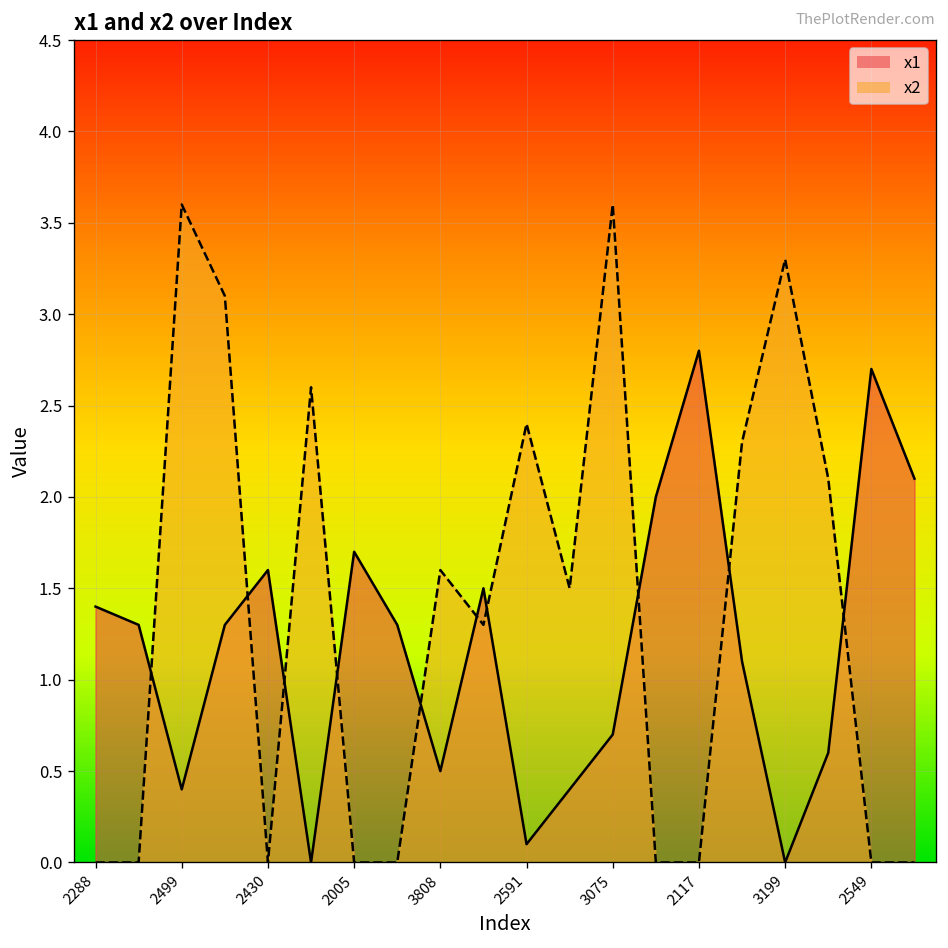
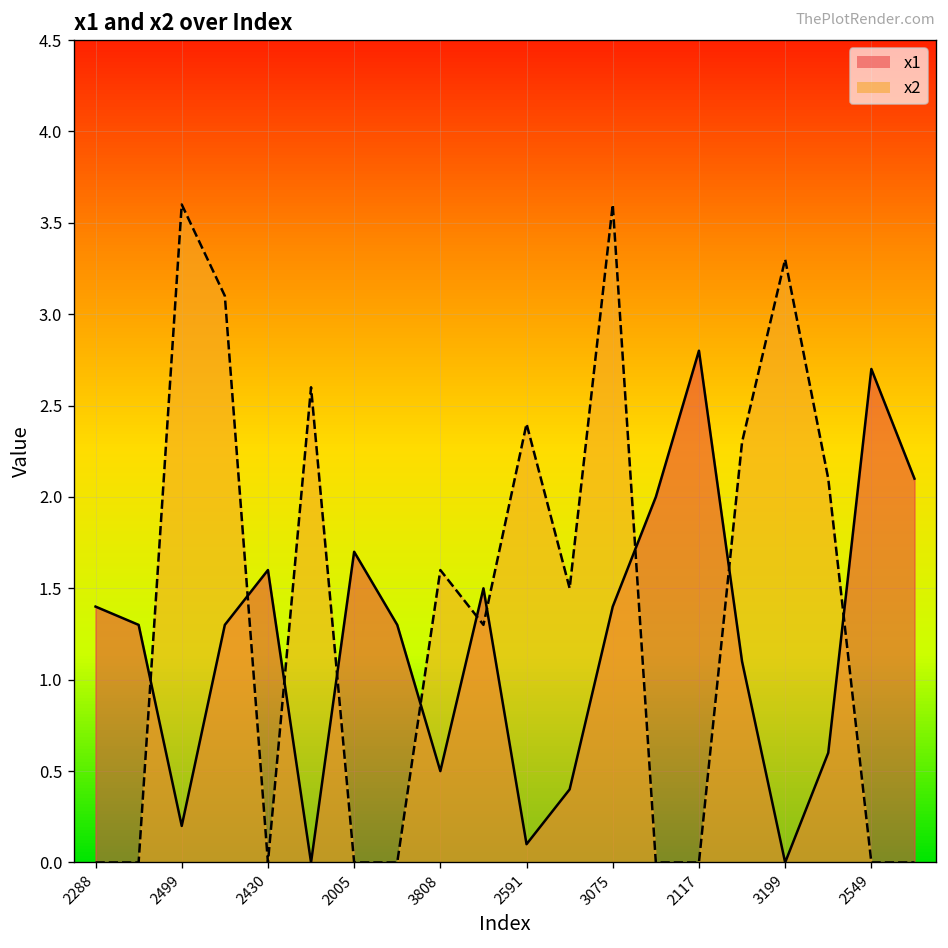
x1, 2499: 0.4 -> 0.2
x1, 3075: 0.7 -> 1.4
